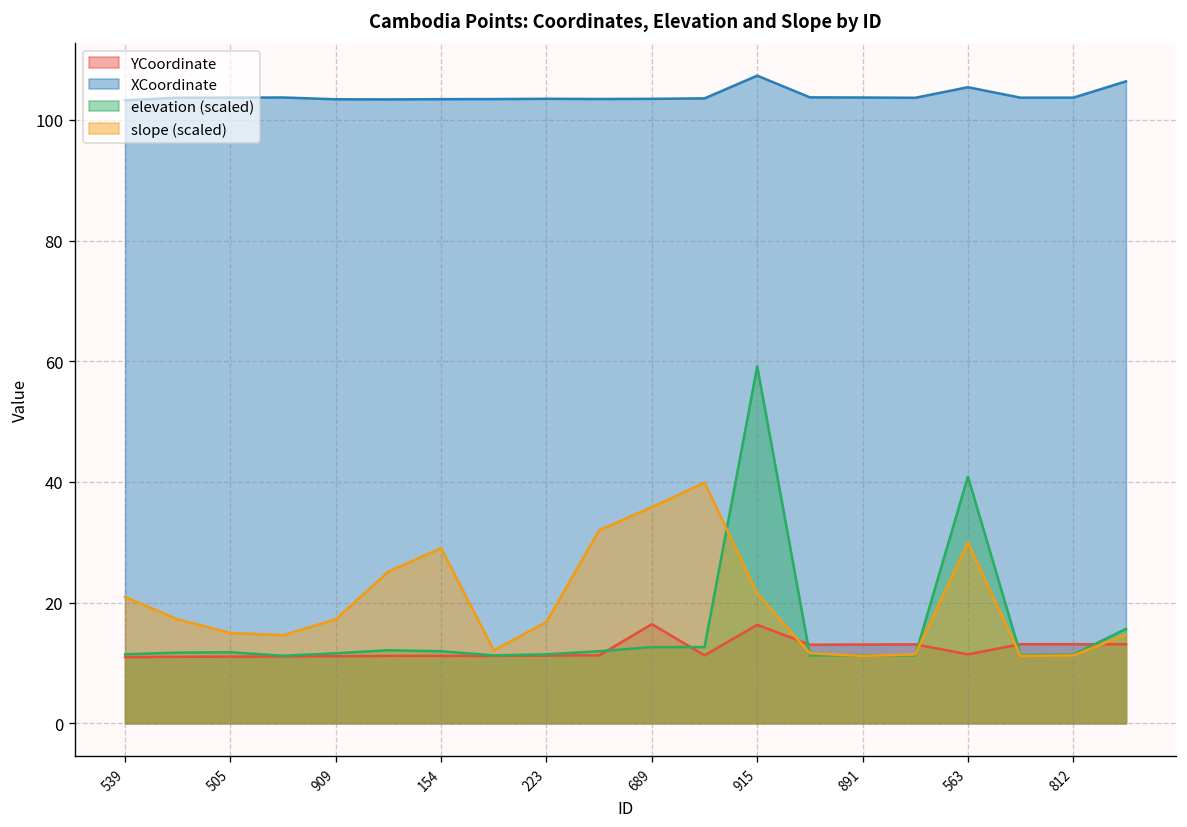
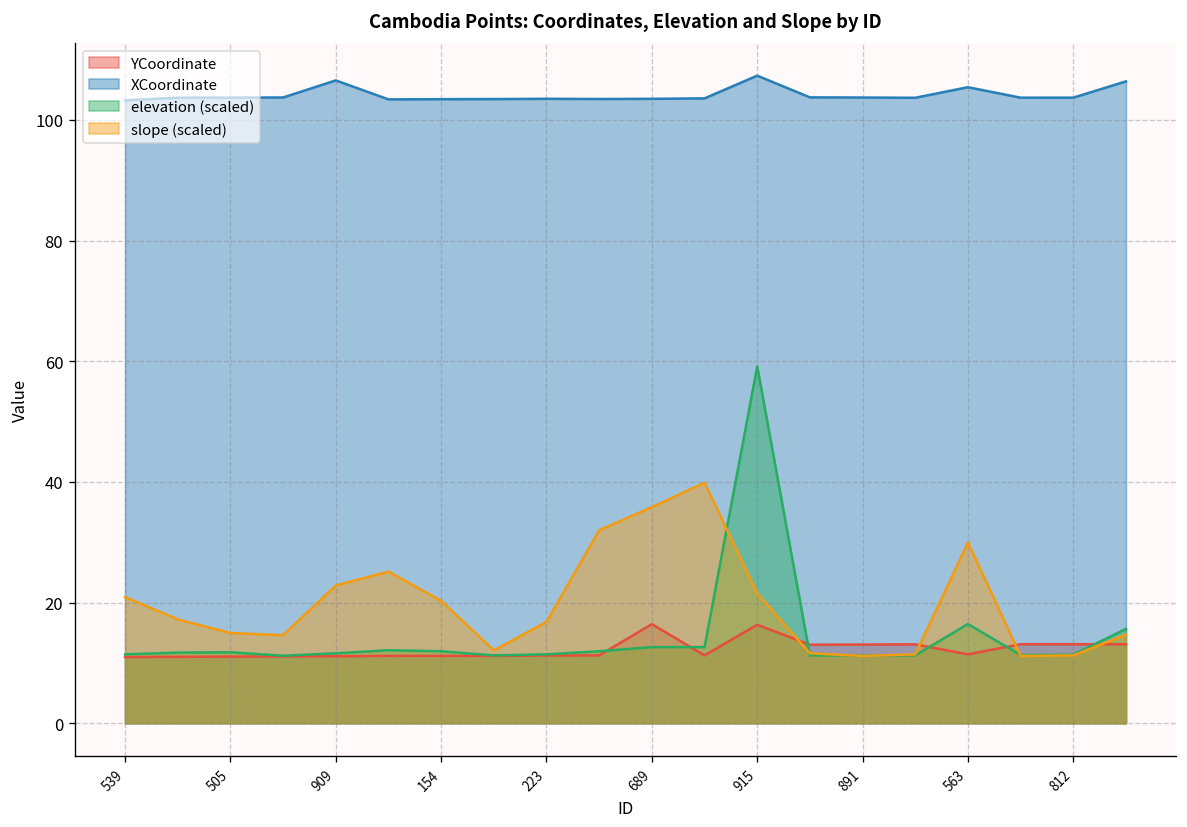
XCoordinate, 909: 103 -> 107
slope (scaled), 909: 17 -> 23
slope (scaled), 154: 29 -> 20
elevation (scaled), 563: 41 -> 16
